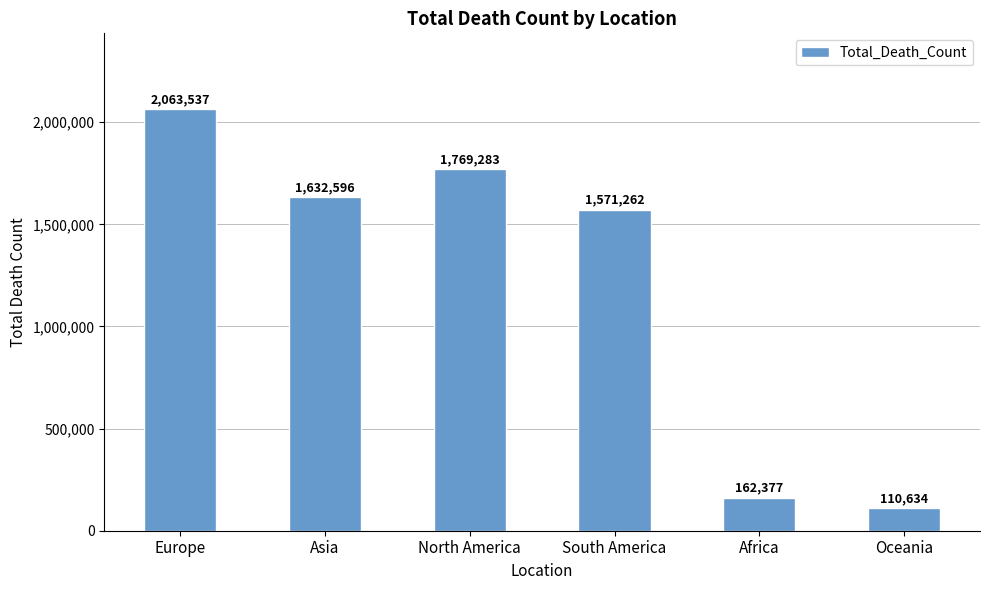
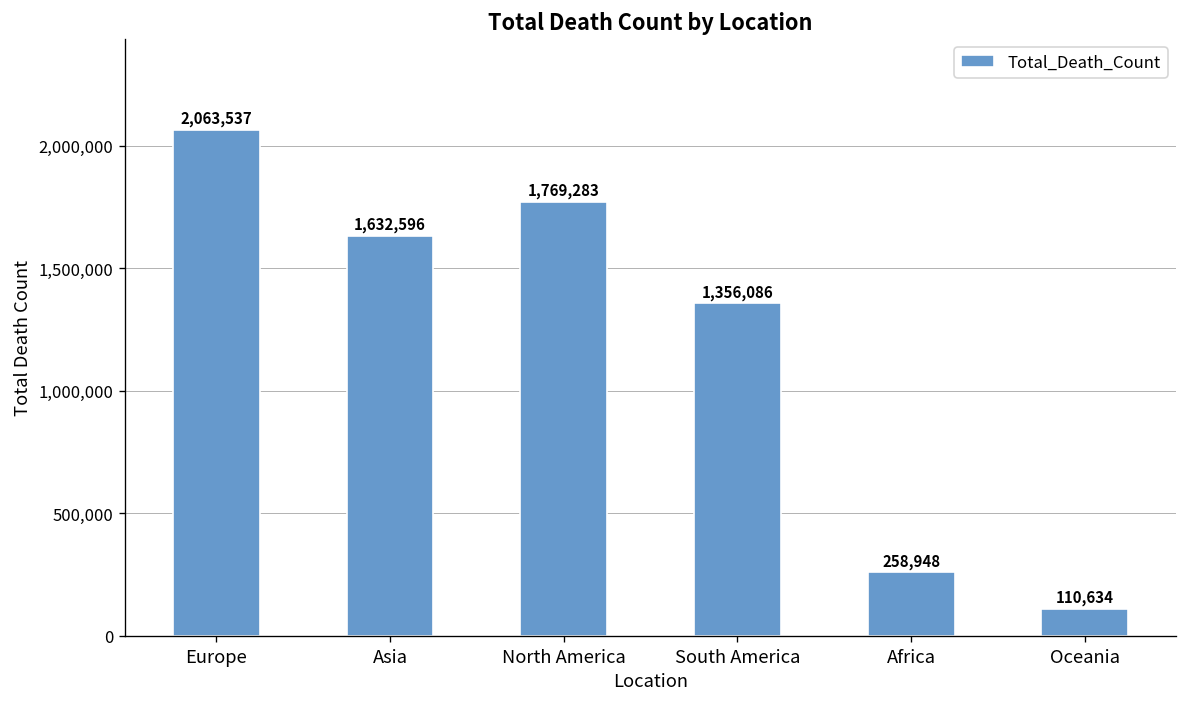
South America: 1,571,262 -> 1,356,086
Africa: 162,377 -> 258,948
